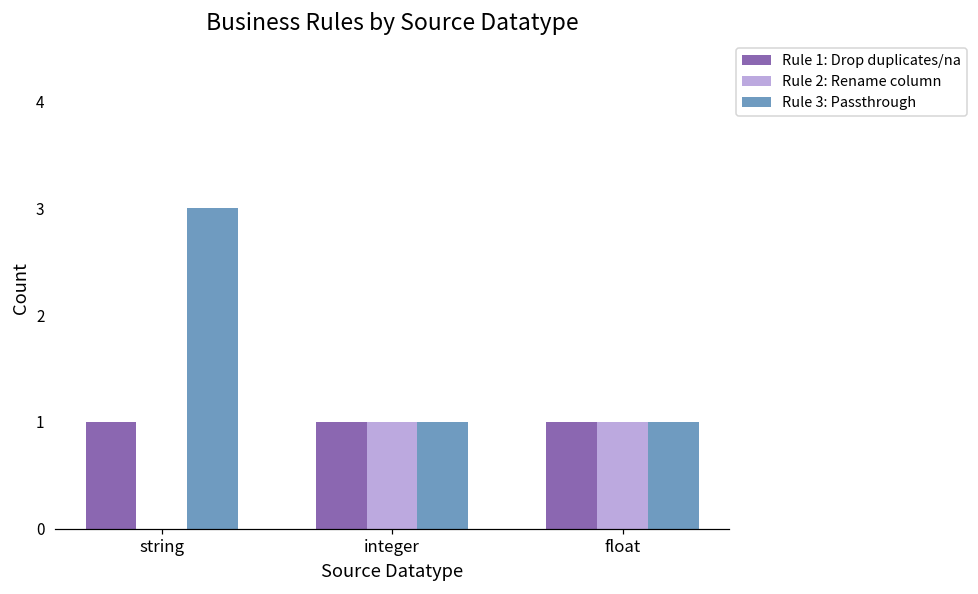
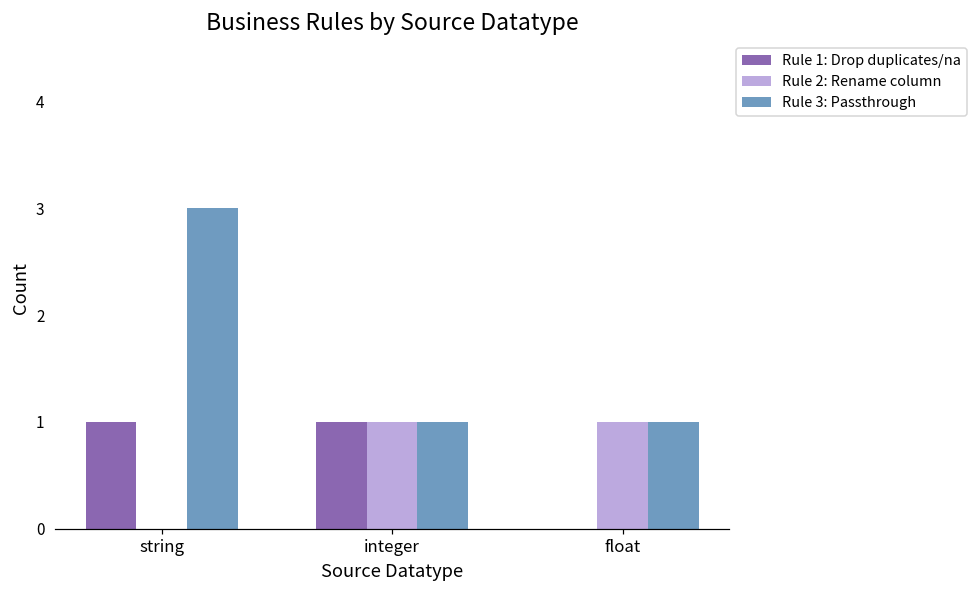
Rule 1: Drop duplicates/na, float: 1 -> 0
